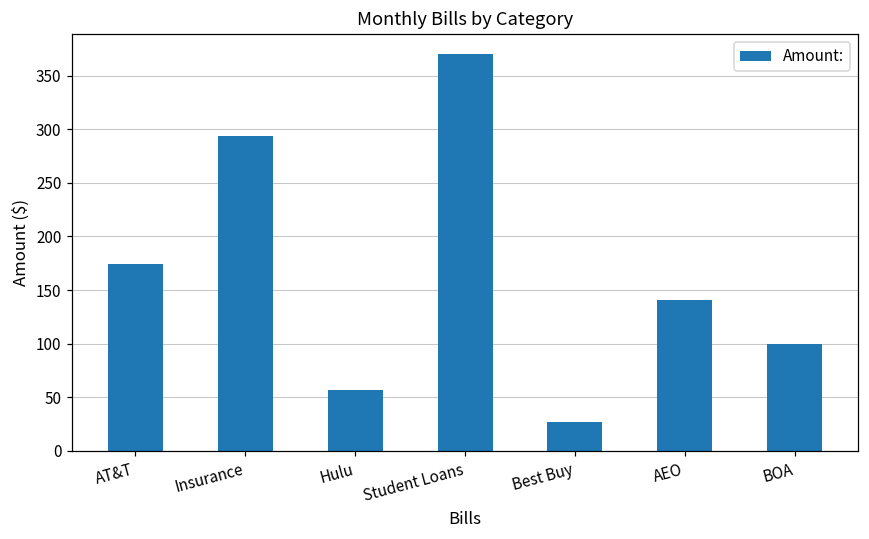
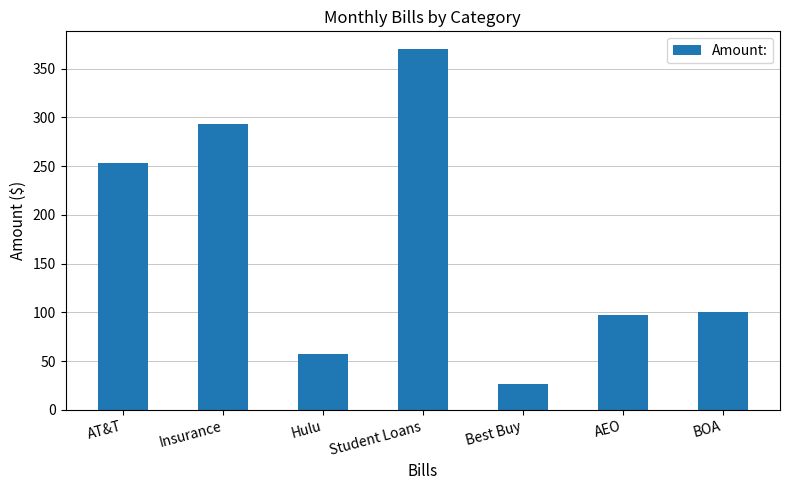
AT&T: 170 -> 250
AEO: 140 -> 100
